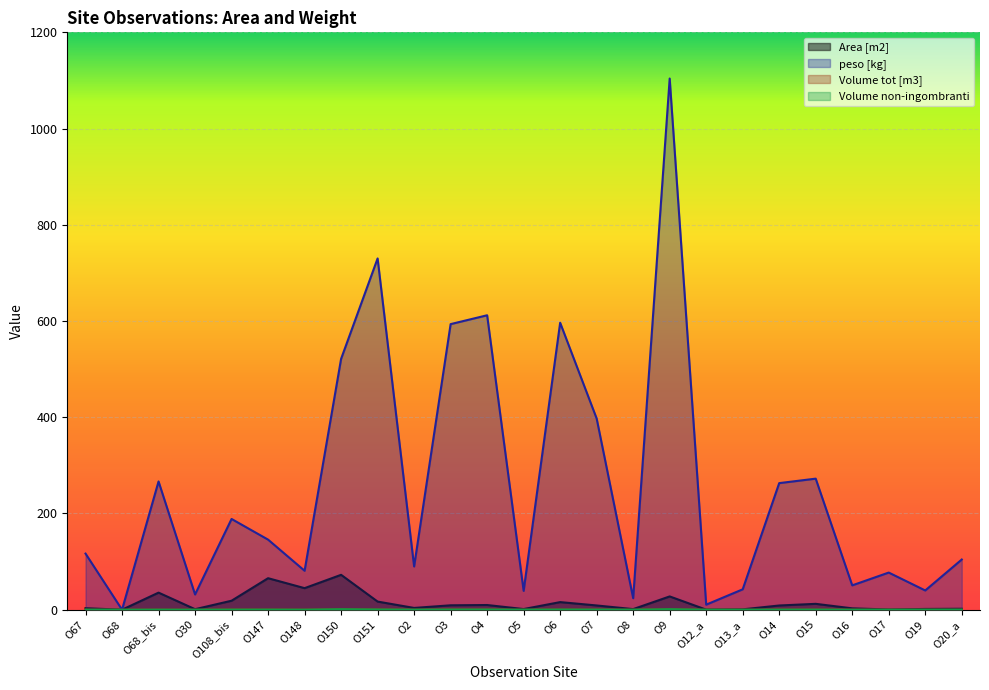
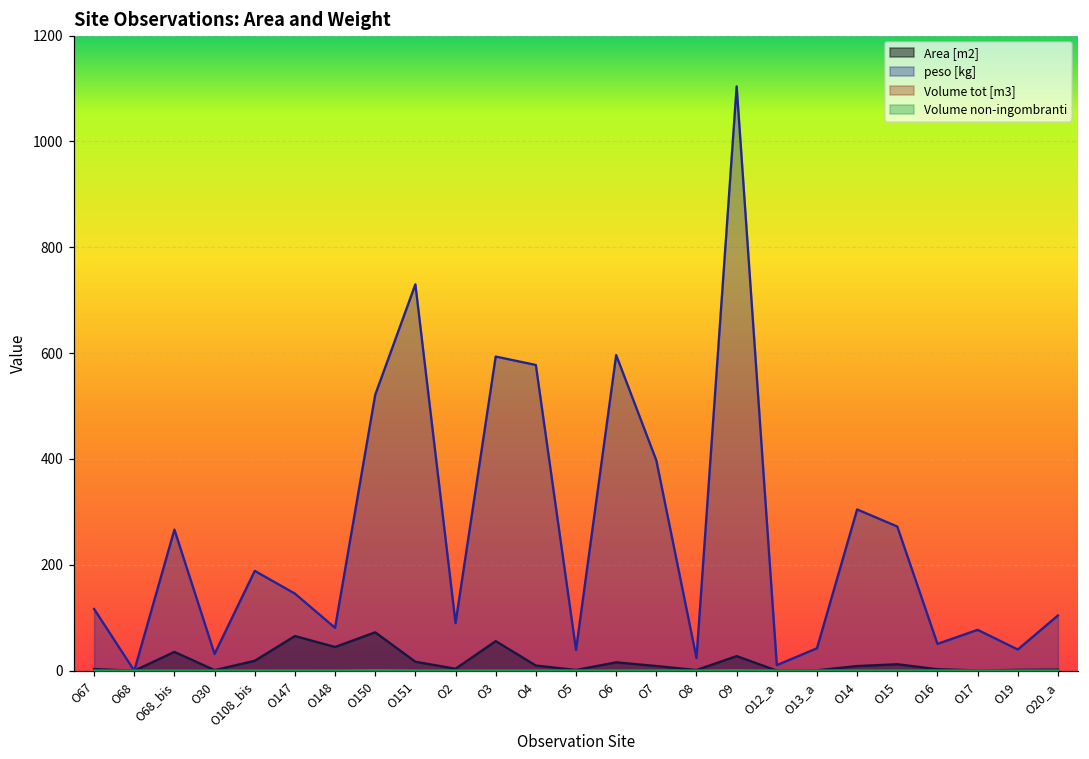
Area [m2], O3: 10 -> 60
peso [kg], O4: 610 -> 580
peso [kg], O14: 260 -> 300
